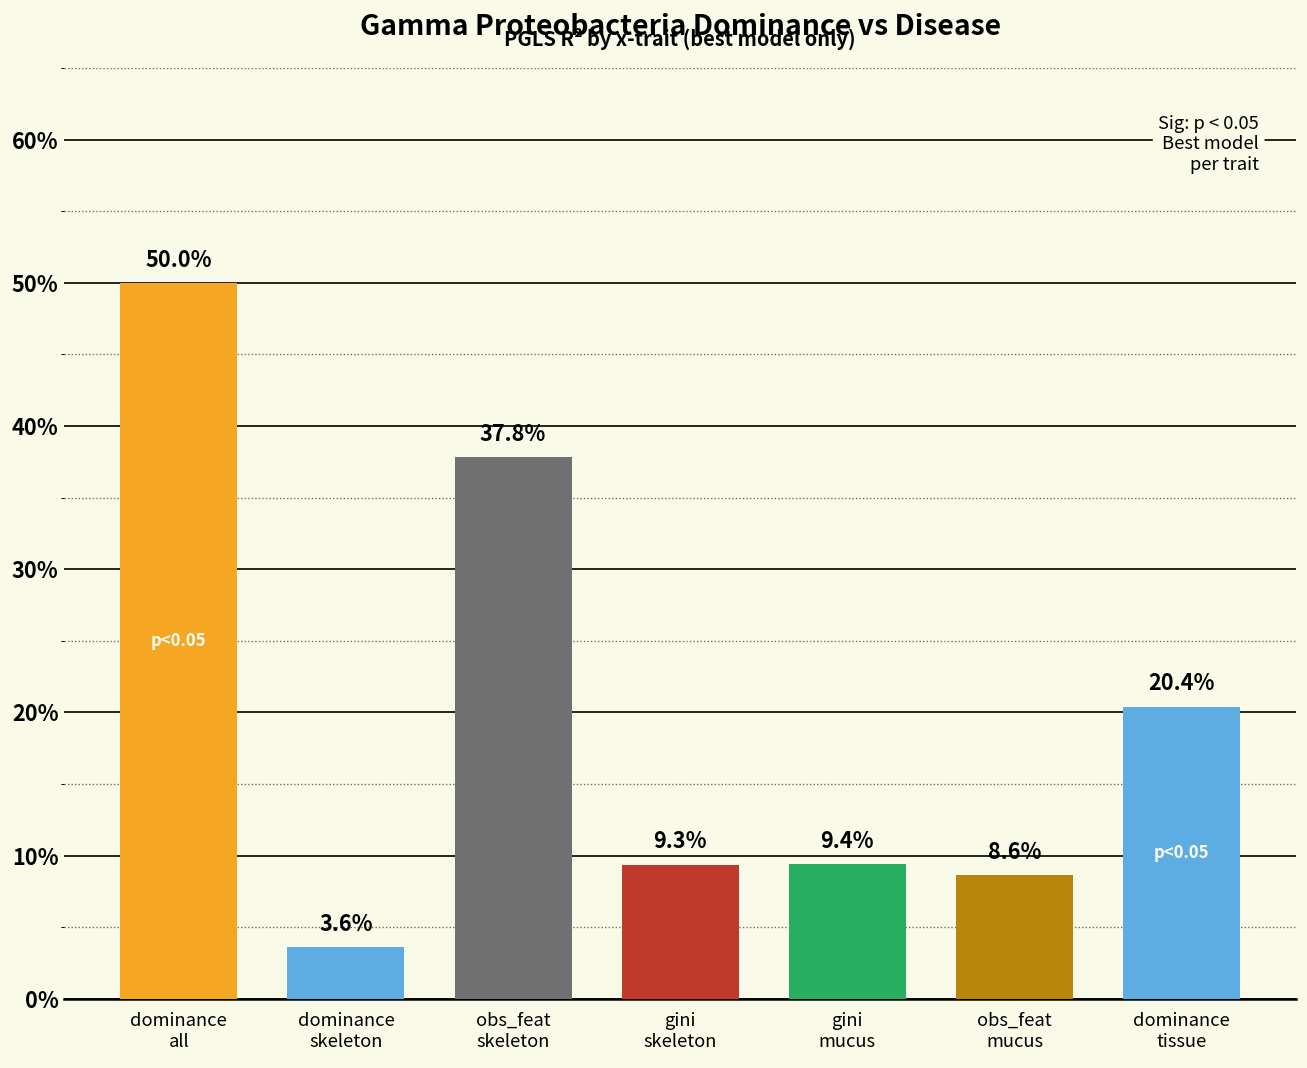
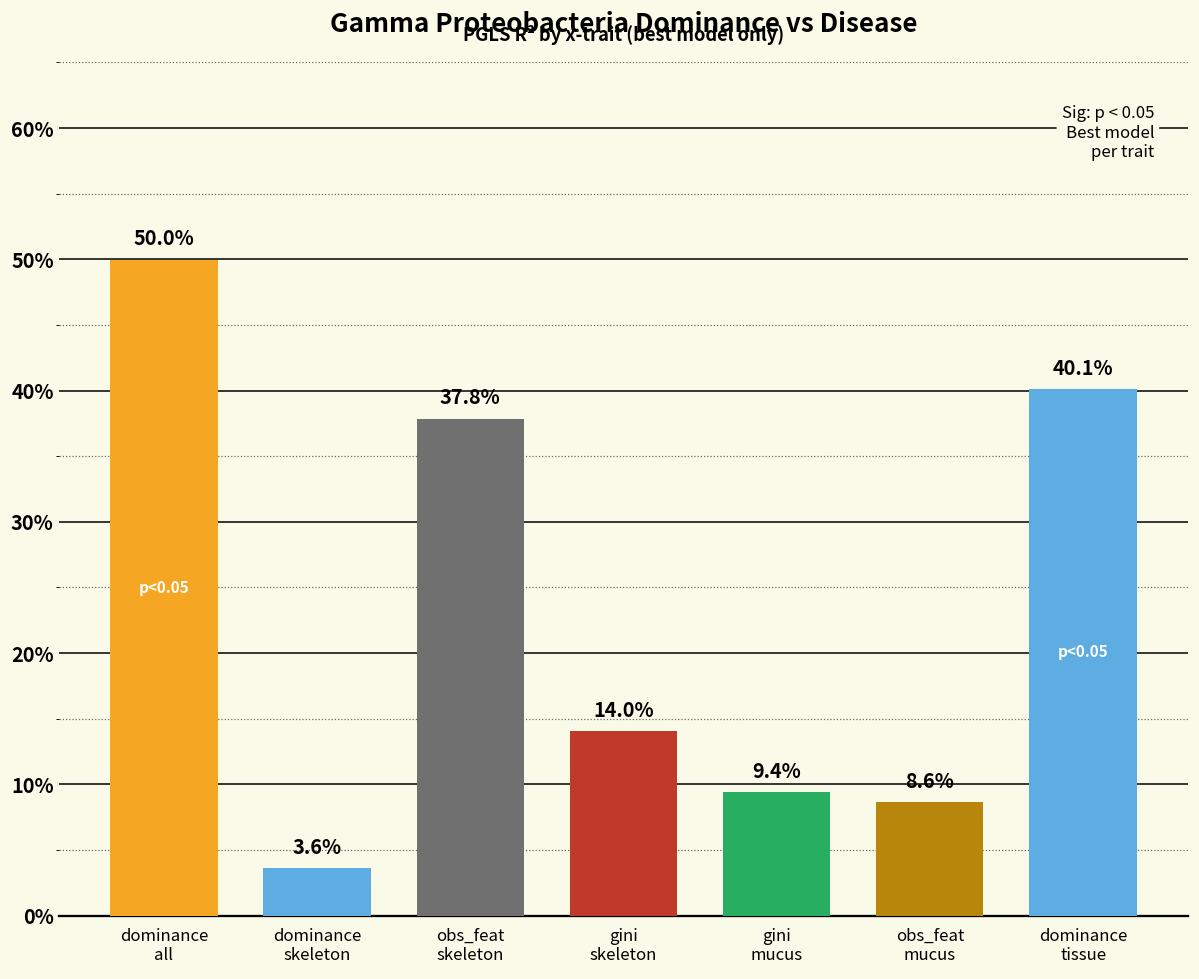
gini skeleton: 9.3% -> 14.0%
dominance tissue: 20.4% -> 40.1%
